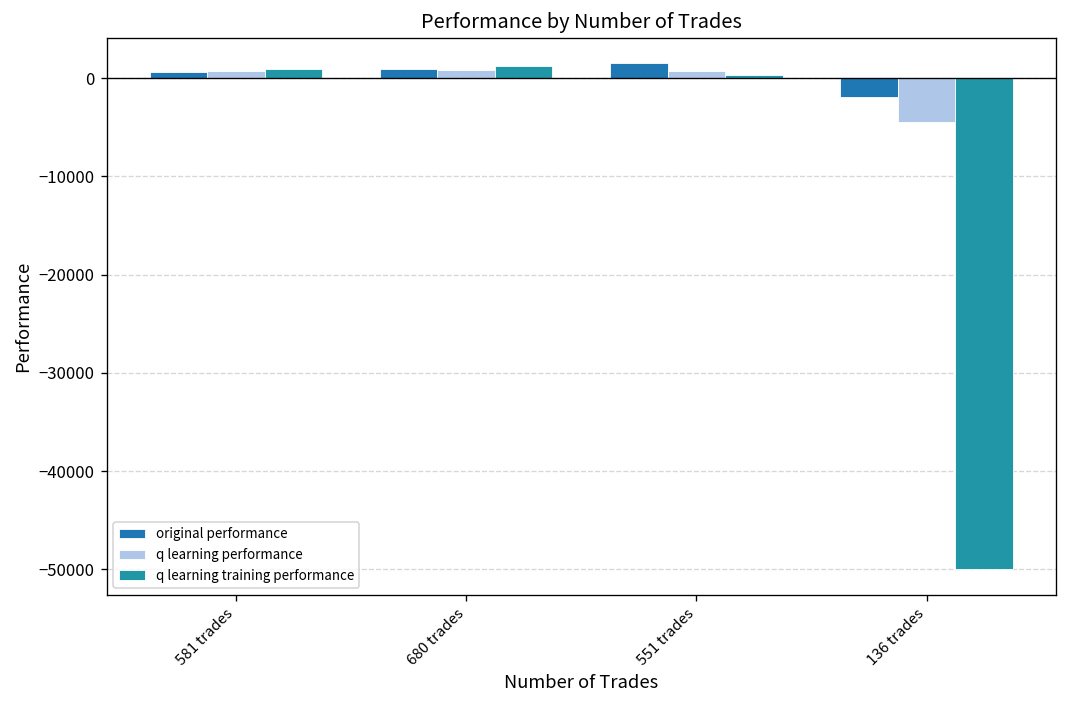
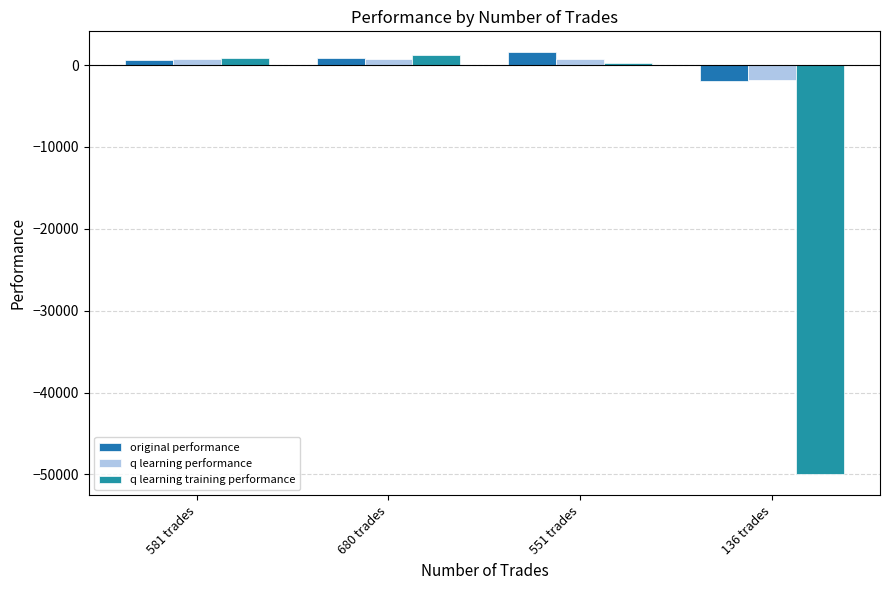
q learning performance, 136 trades: -4000 -> -2000
